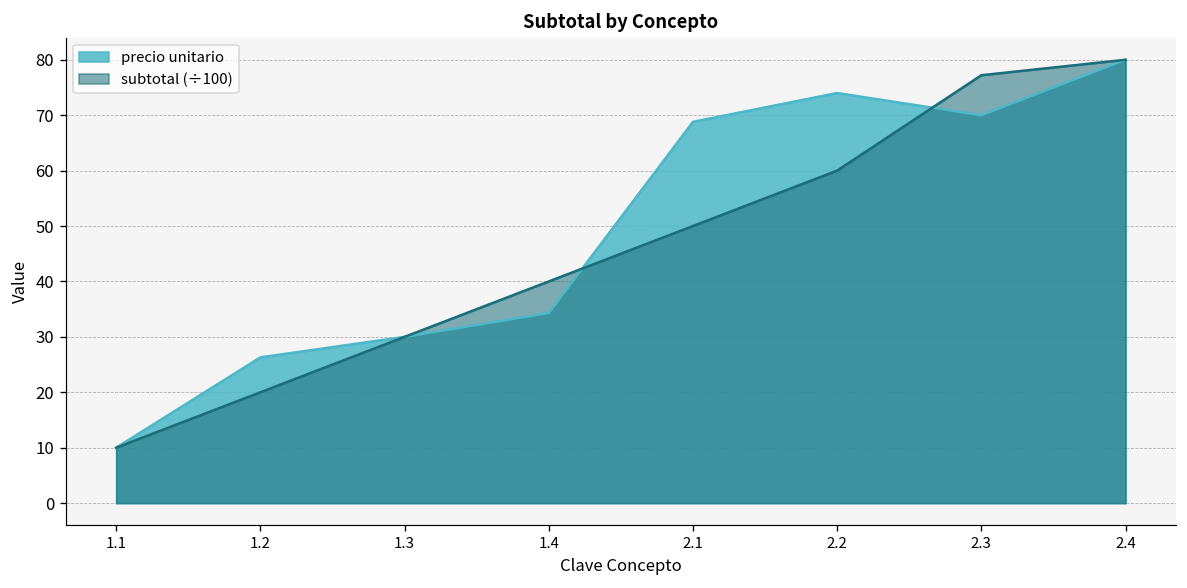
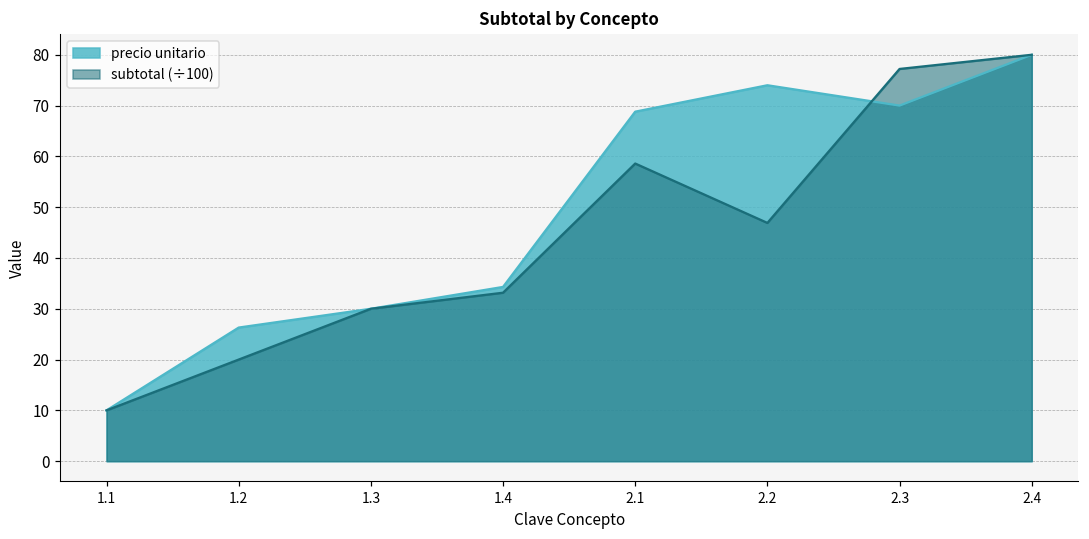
subtotal (÷100), 1.4: 40 -> 33
subtotal (÷100), 2.1: 50 -> 59
subtotal (÷100), 2.2: 60 -> 47
